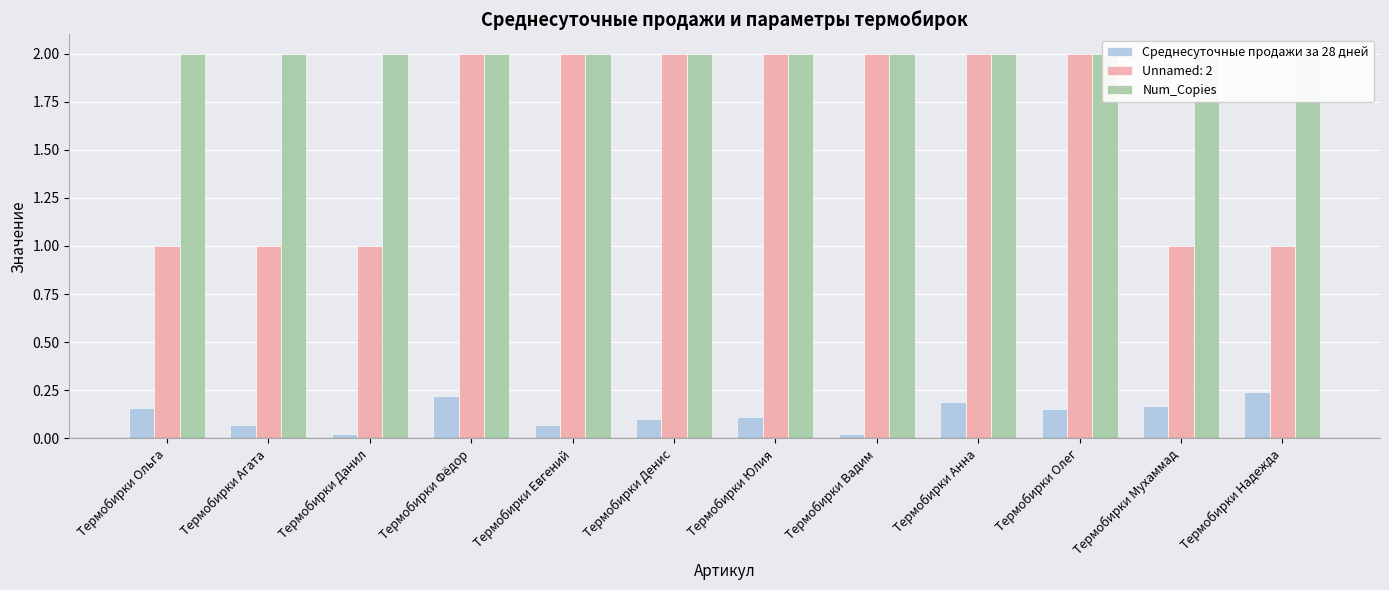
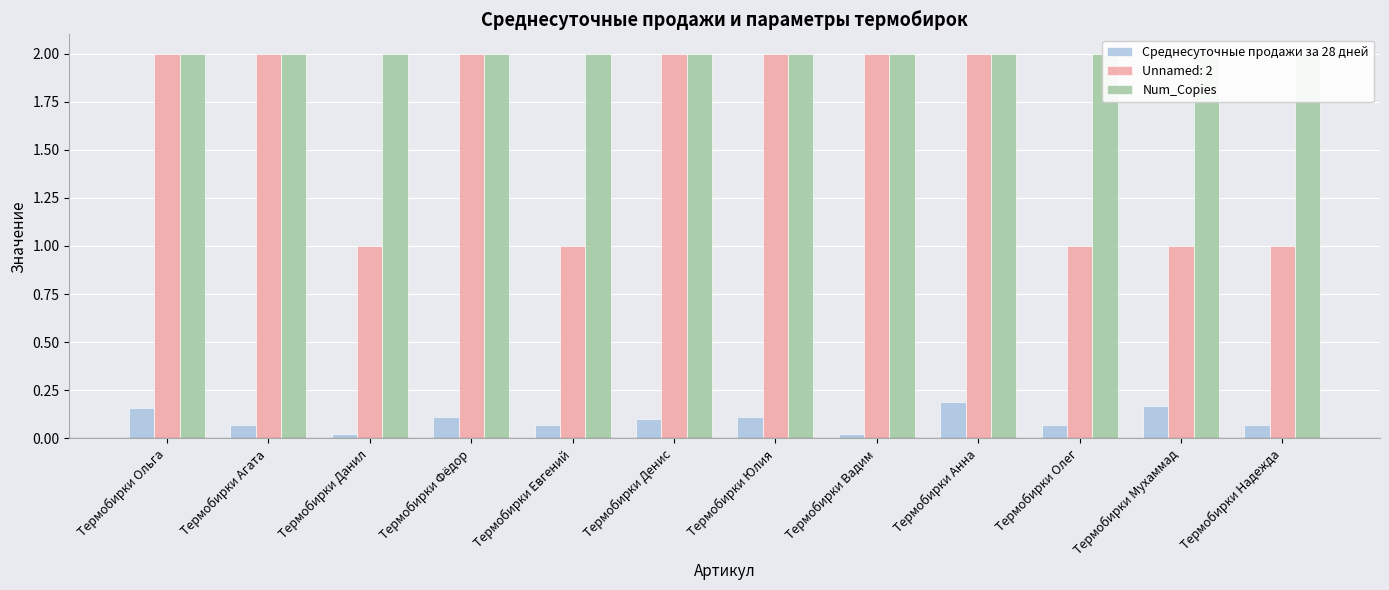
Unnamed: 2, Термобирки Ольга: 1 -> 2
Unnamed: 2, Термобирки Агата: 1 -> 2
Среднесуточные продажи за 28 дней, Термобирки Фёдор: 0.22 -> 0.11
Unnamed: 2, Термобирки Евгений: 2 -> 1
Среднесуточные продажи за 28 дней, Термобирки Олег: 0.15 -> 0.07
Unnamed: 2, Термобирки Олег: 2 -> 1
Среднесуточные продажи за 28 дней, Термобирки Надежда: 0.24 -> 0.07
